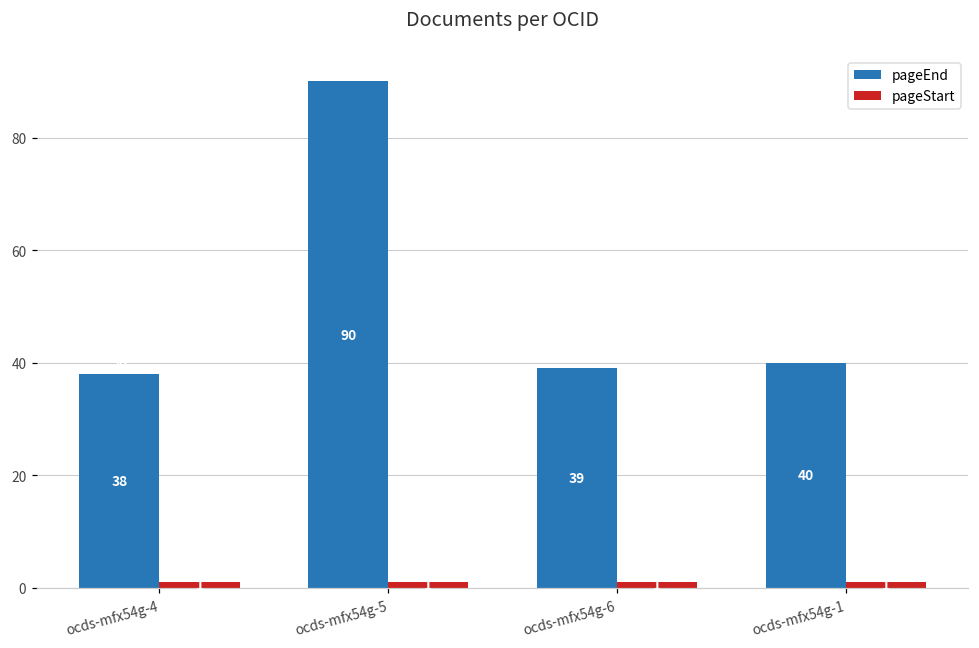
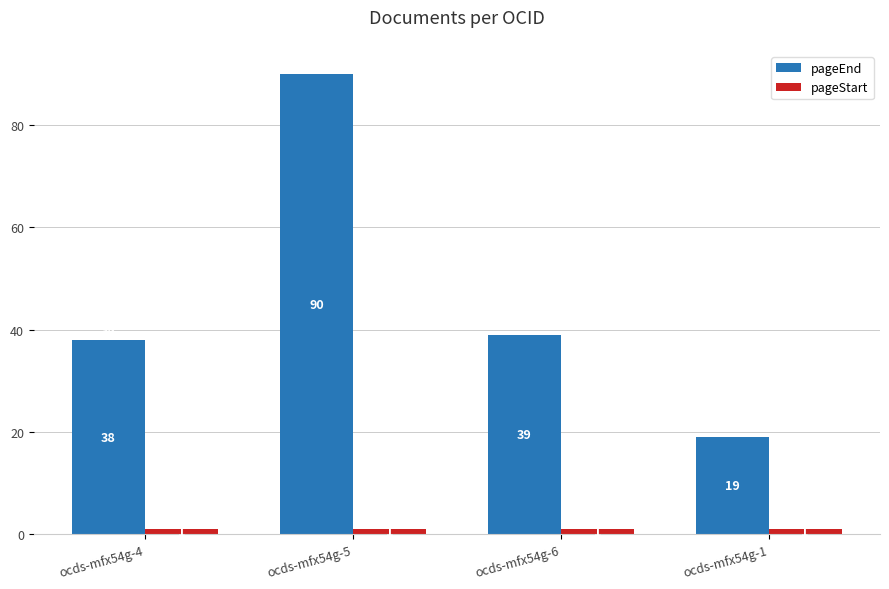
pageEnd, ocds-mfx54g-1: 40 -> 19
